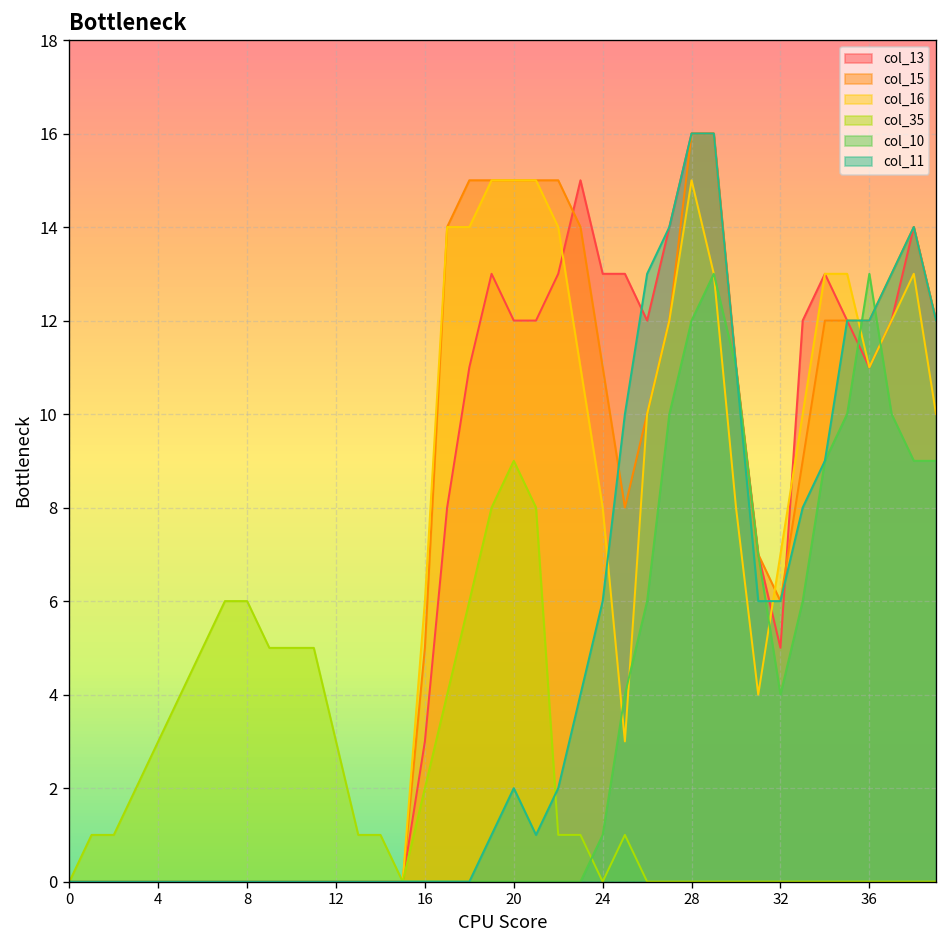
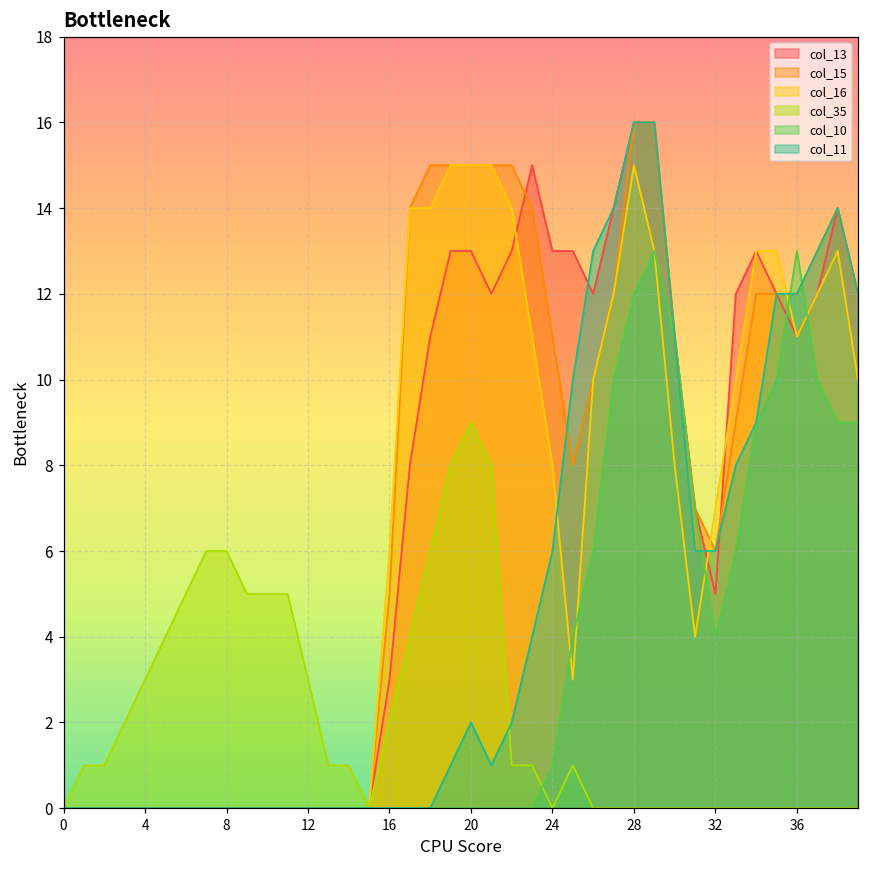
col_13, 20: 12 -> 13
